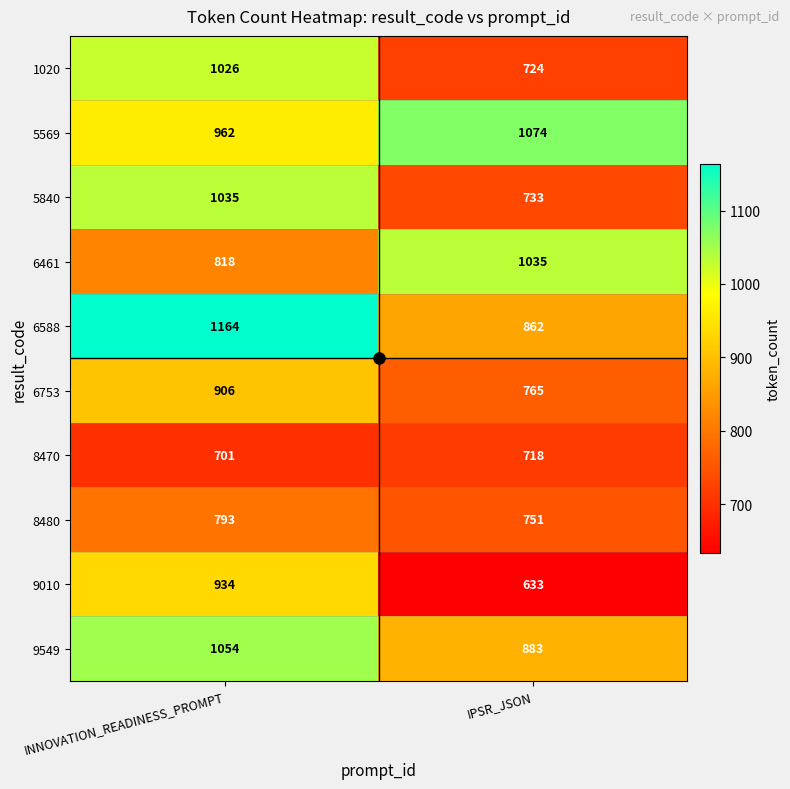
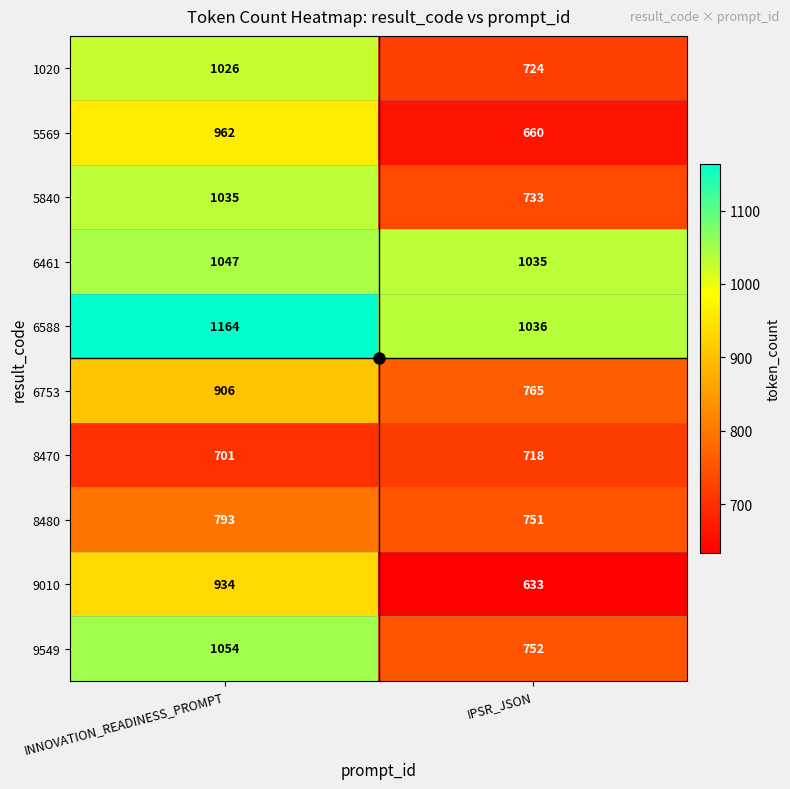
5569, IPSR_JSON: 1074 -> 660
6461, INNOVATION_READINESS_PROMPT: 818 -> 1047
6588, IPSR_JSON: 862 -> 1036
9549, IPSR_JSON: 883 -> 752
